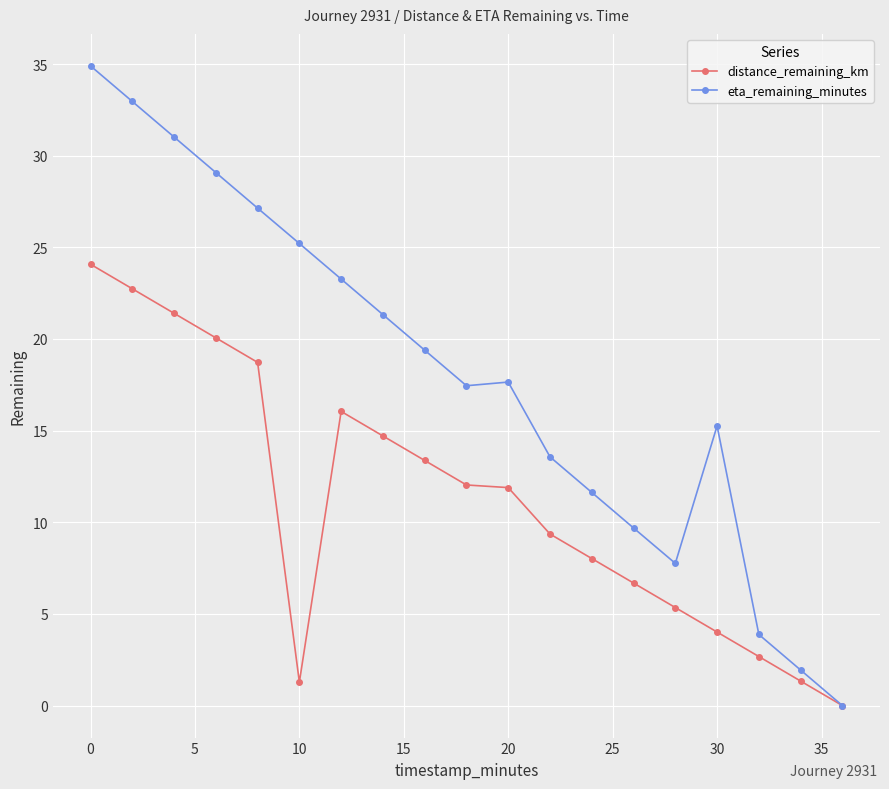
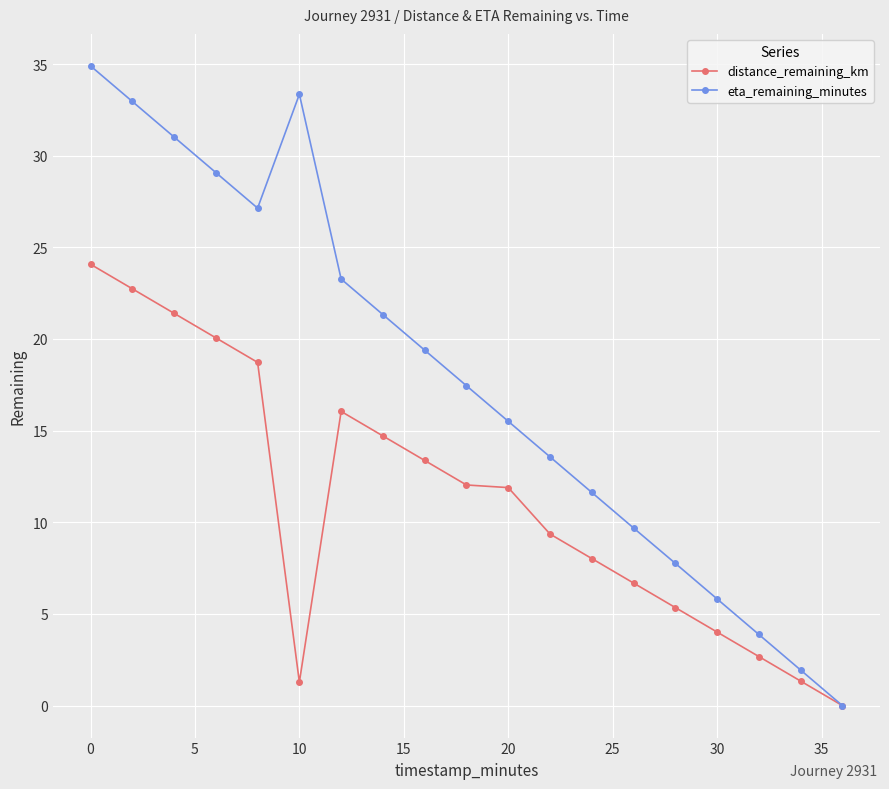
eta_remaining_minutes, 10: 25.2 -> 33.4
eta_remaining_minutes, 20: 17.7 -> 15.5
eta_remaining_minutes, 30: 15.3 -> 5.8
